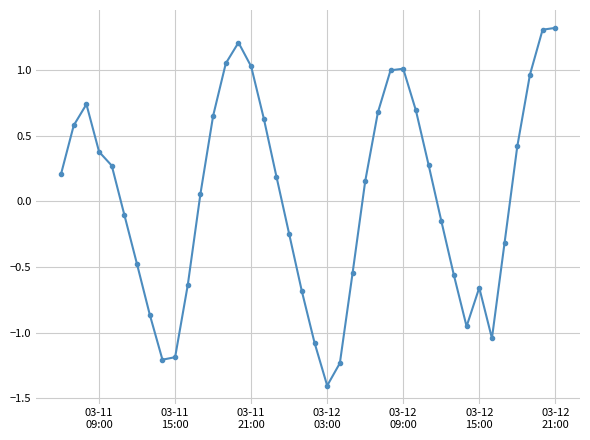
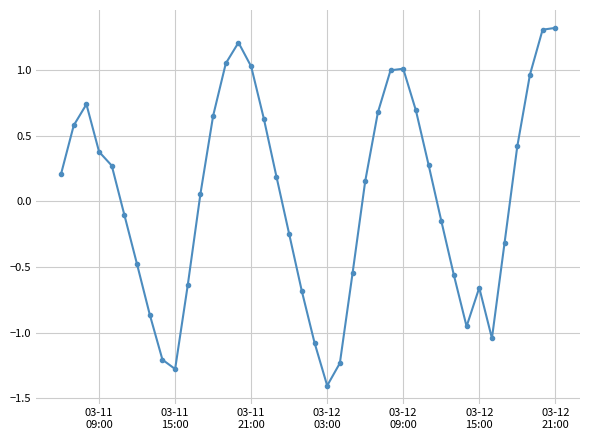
03-11 15:00: -1.19 -> -1.28
